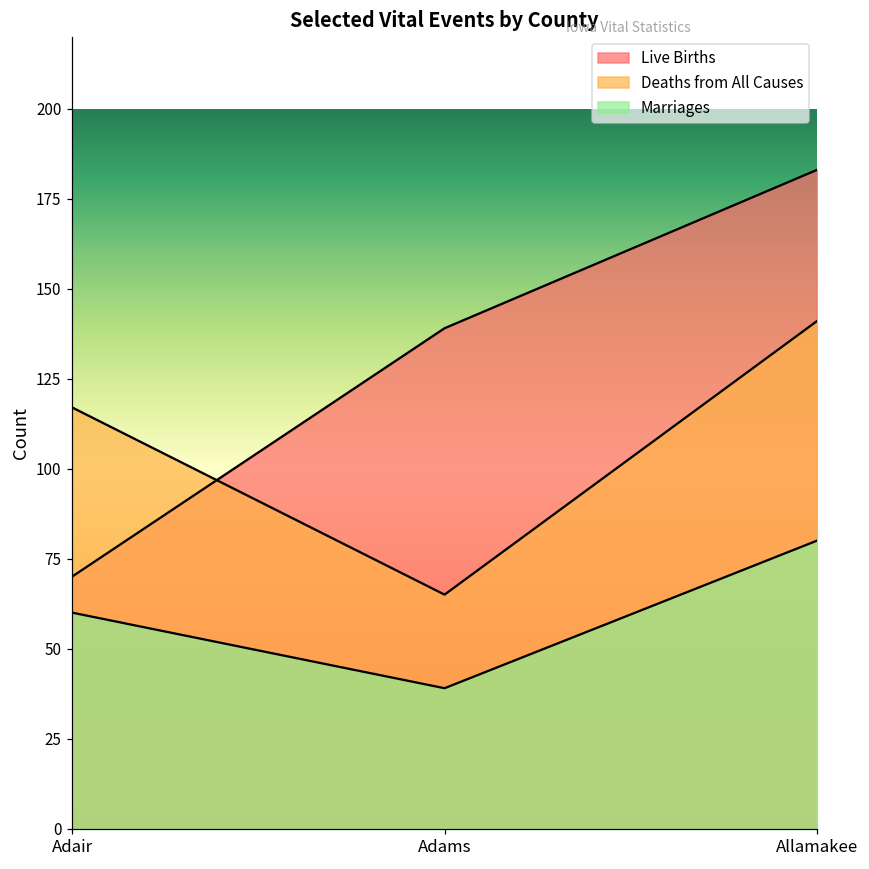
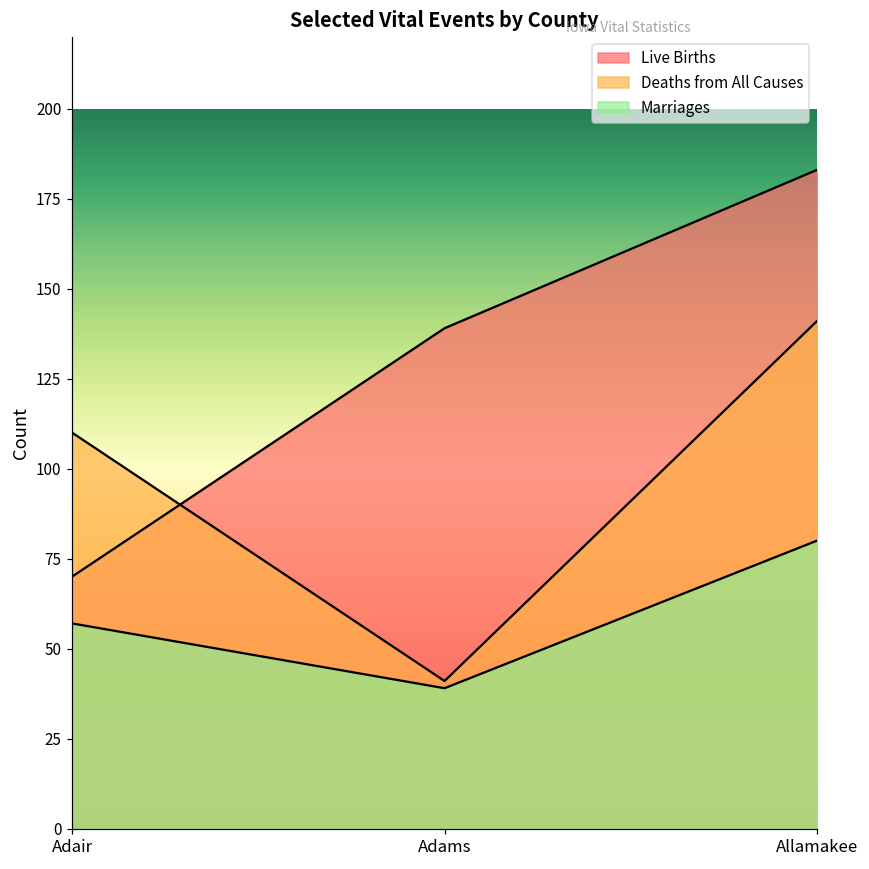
Deaths from All Causes, Adair: 117 -> 110
Marriages, Adair: 60 -> 57
Deaths from All Causes, Adams: 65 -> 41
